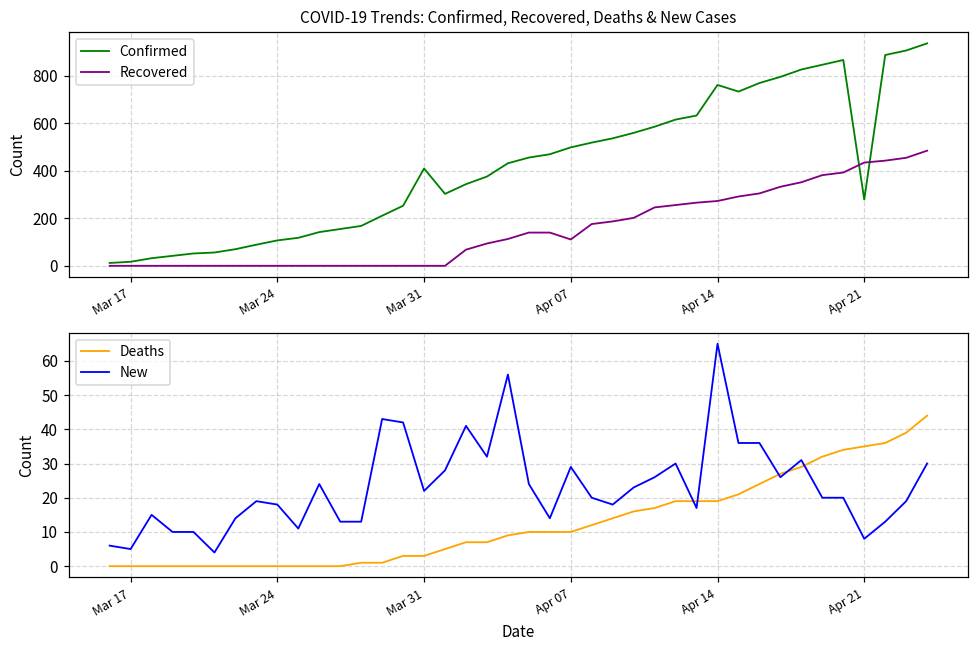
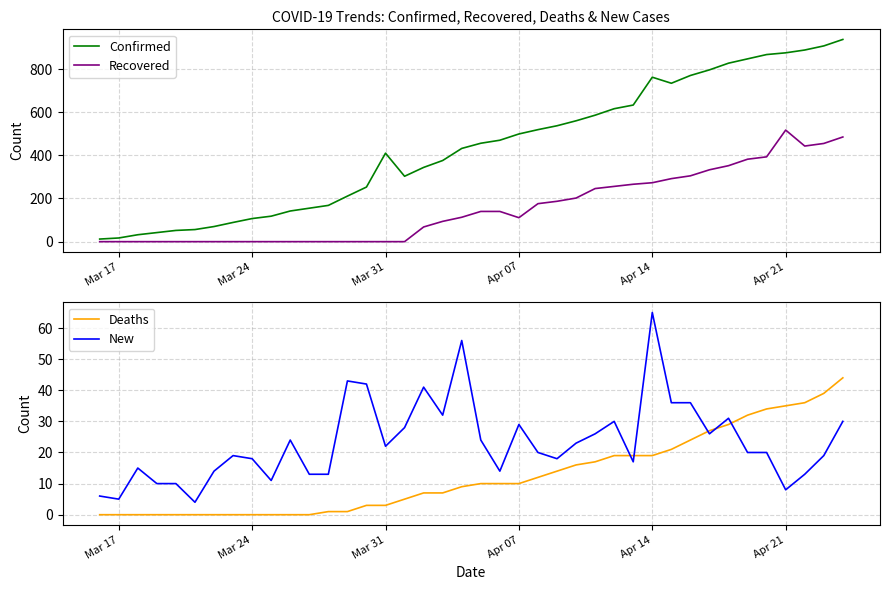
COVID-19 Trends: Confirmed, Recovered, Deaths & New Cases, Confirmed, Apr 21: 280 -> 880
COVID-19 Trends: Confirmed, Recovered, Deaths & New Cases, Recovered, Apr 21: 440 -> 520
